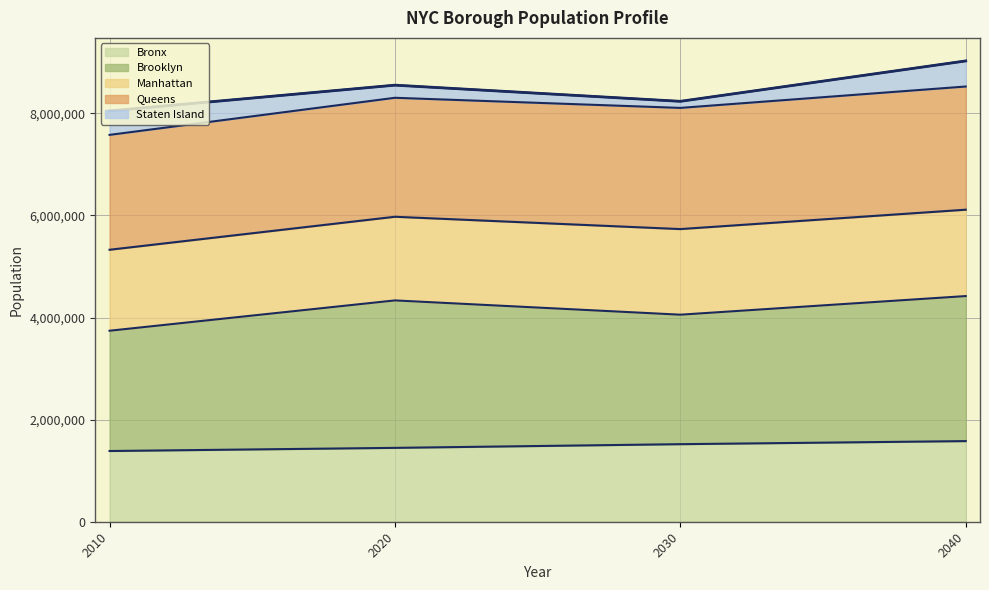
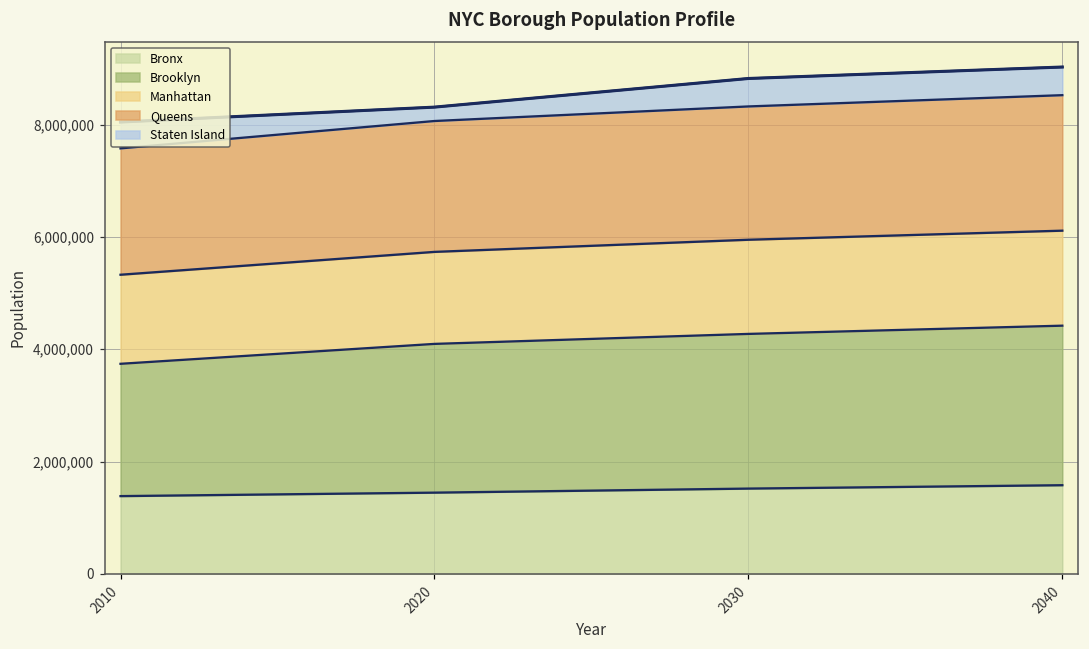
Brooklyn, 2020: 2,900,000 -> 2,600,000
Brooklyn, 2030: 2,500,000 -> 2,800,000
Staten Island, 2030: 100,000 -> 500,000
